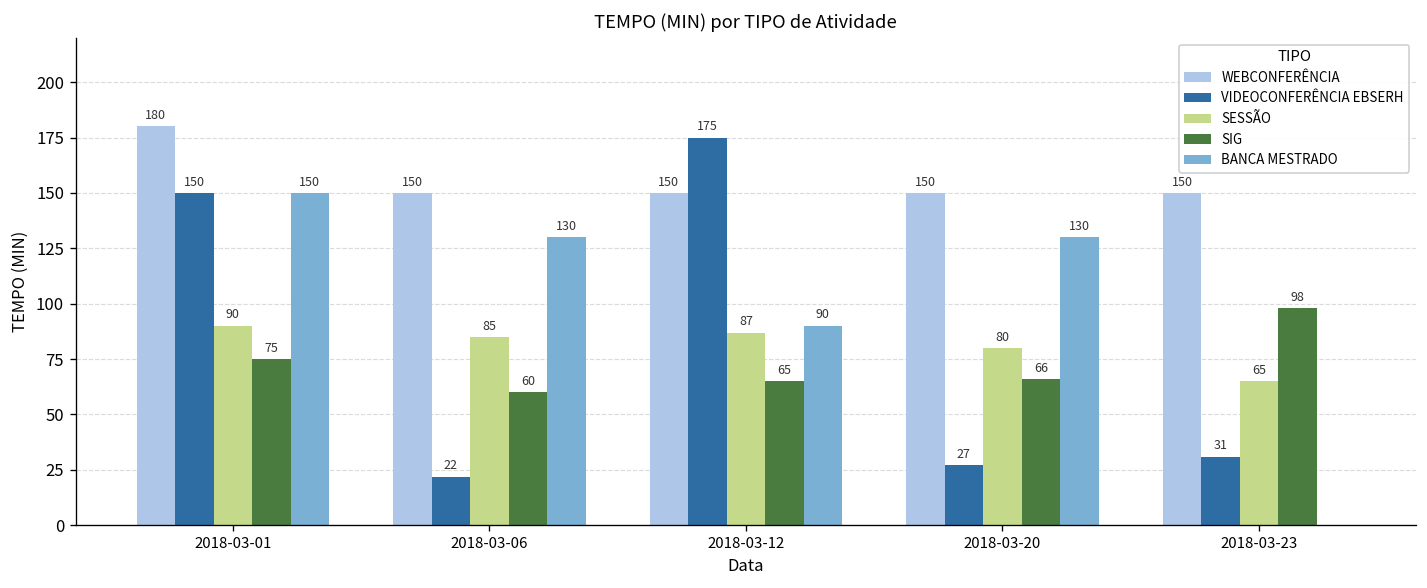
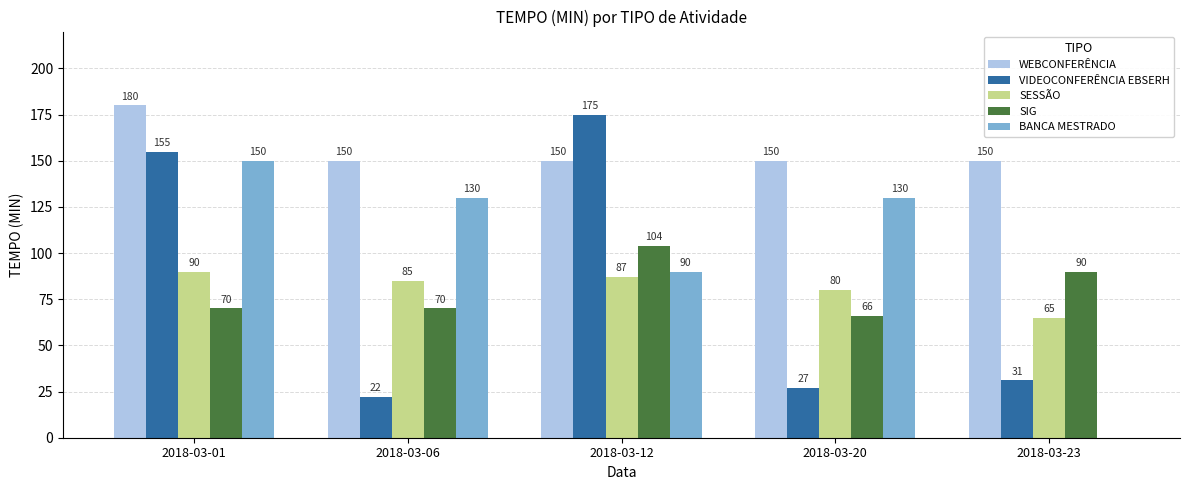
VIDEOCONFERÊNCIA EBSERH, 2018-03-01: 150 -> 155
SIG, 2018-03-01: 75 -> 70
SIG, 2018-03-06: 60 -> 70
SIG, 2018-03-12: 65 -> 104
SIG, 2018-03-23: 98 -> 90
